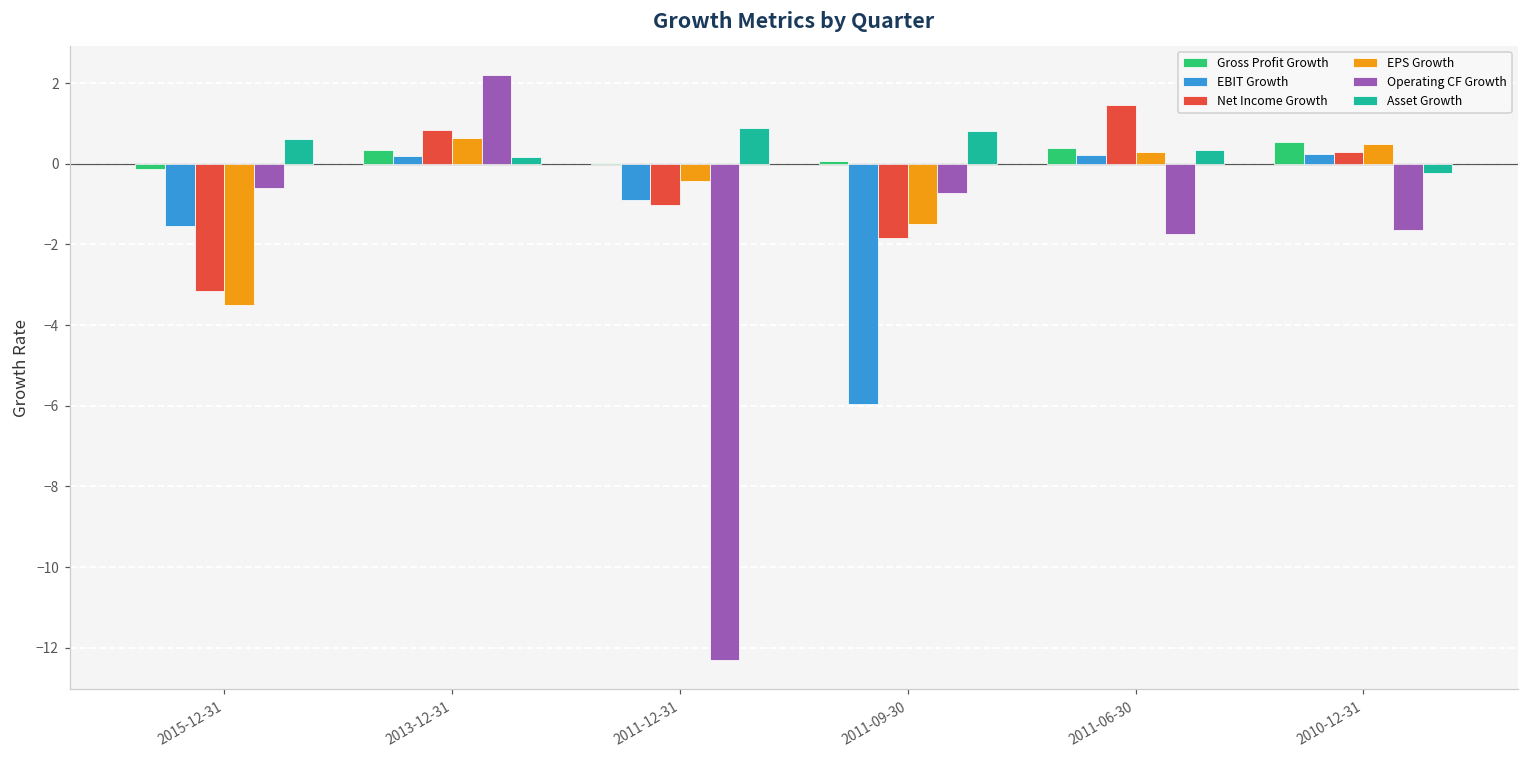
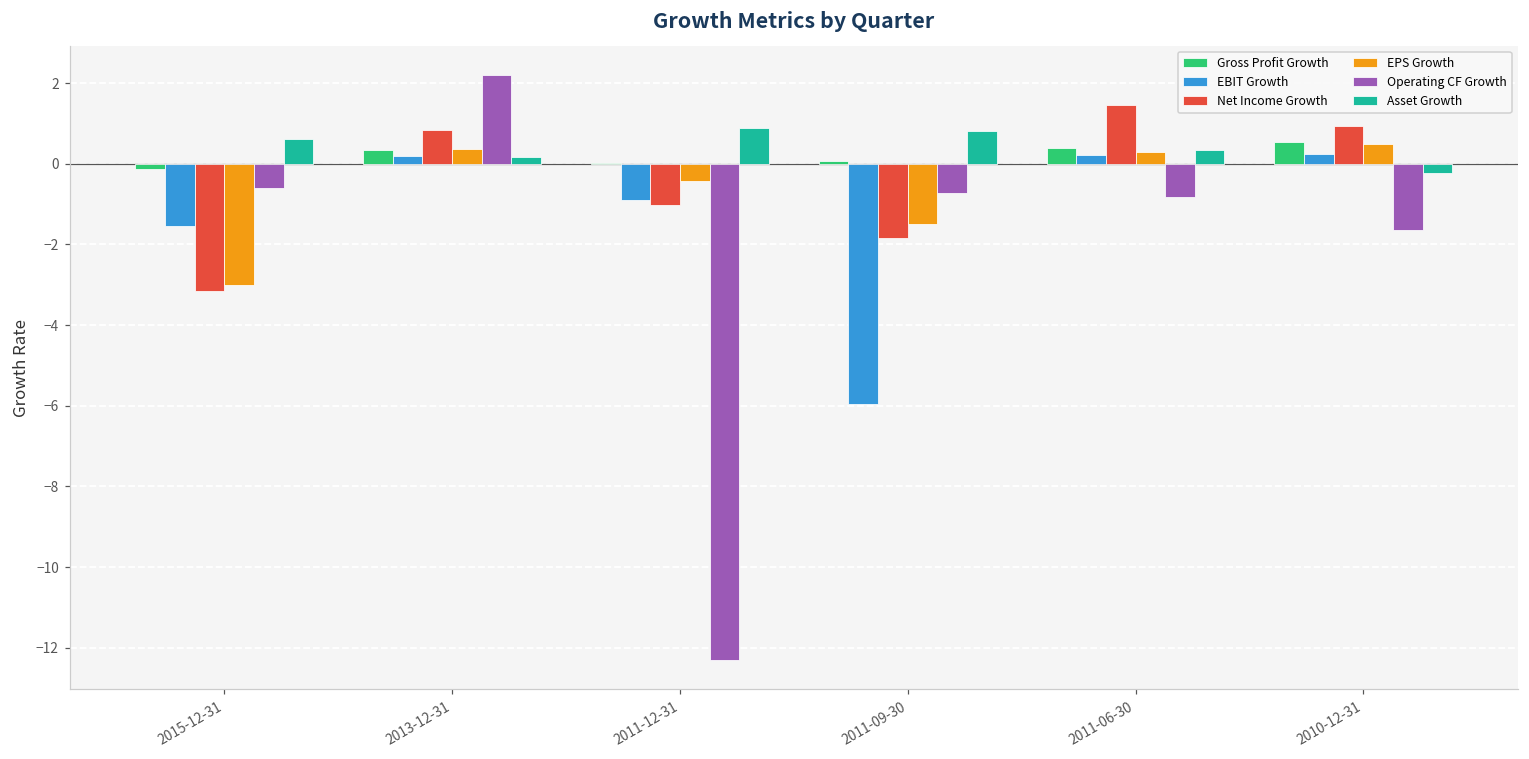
EPS Growth, 2015-12-31: -3.5 -> -3.0
EPS Growth, 2013-12-31: 0.6 -> 0.4
Operating CF Growth, 2011-06-30: -1.7 -> -0.8
Net Income Growth, 2010-12-31: 0.3 -> 0.9
